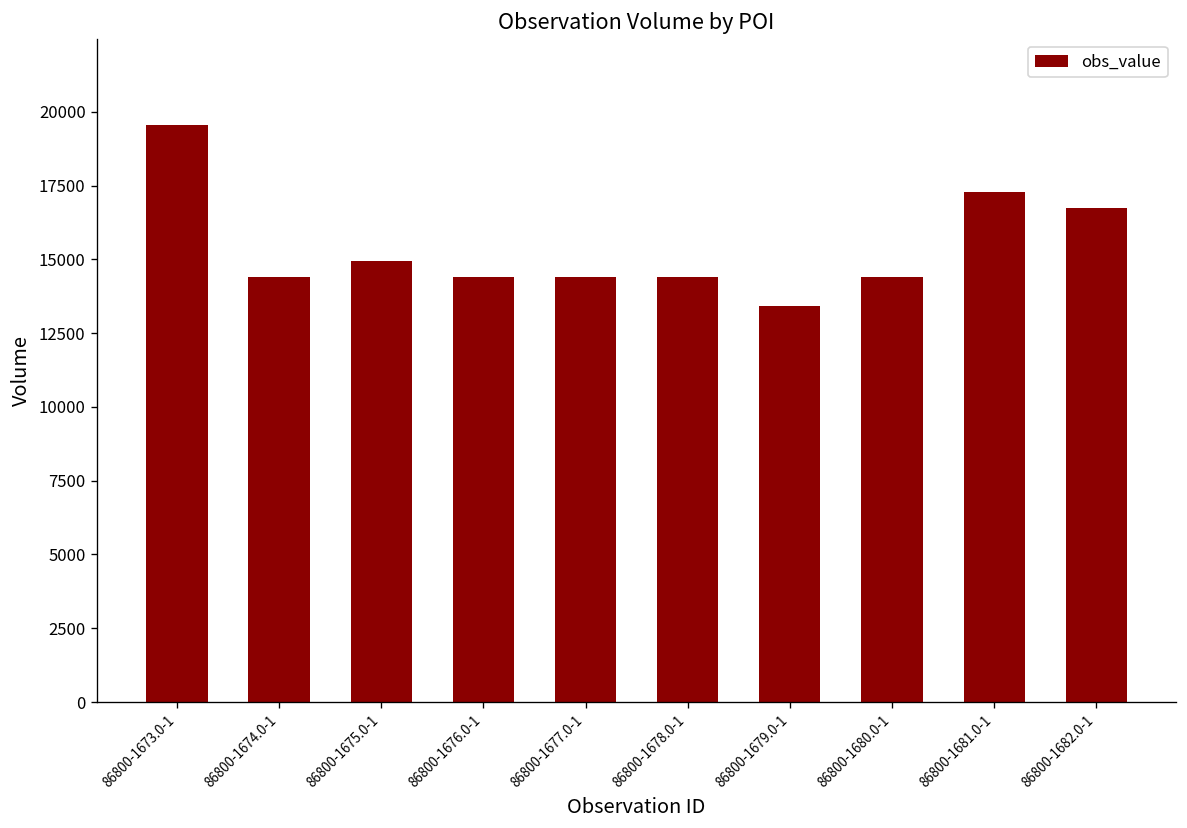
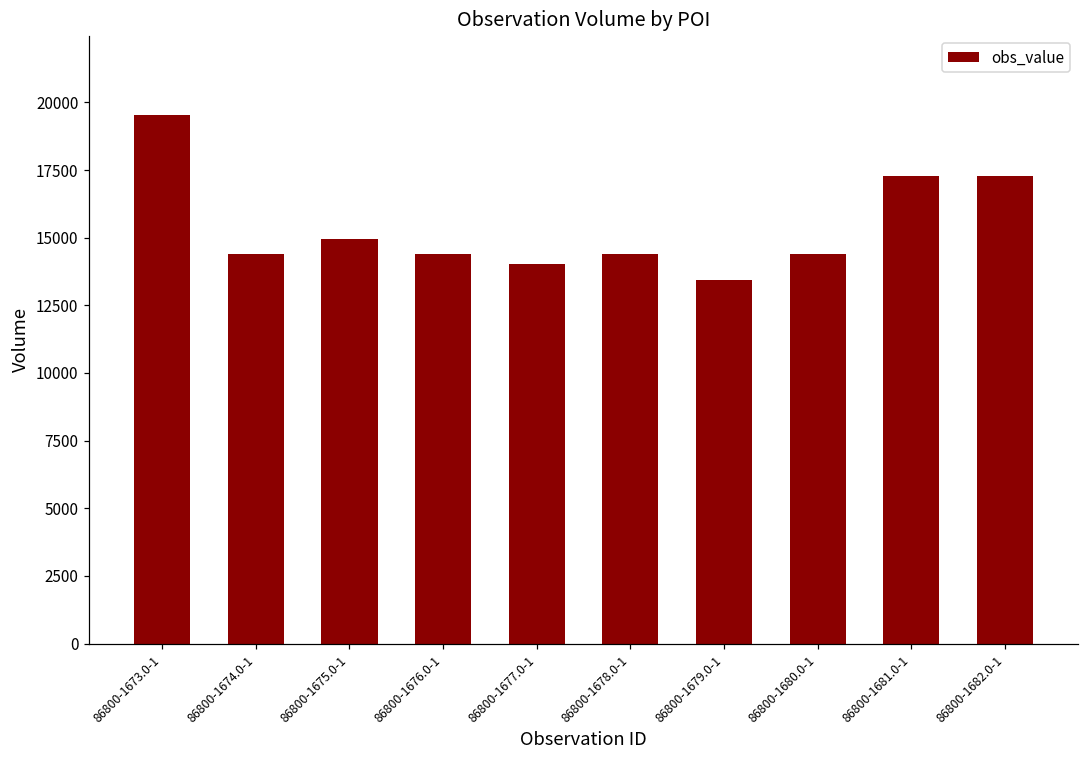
86800-1677.0-1: 14400 -> 14000
86800-1682.0-1: 16700 -> 17300
